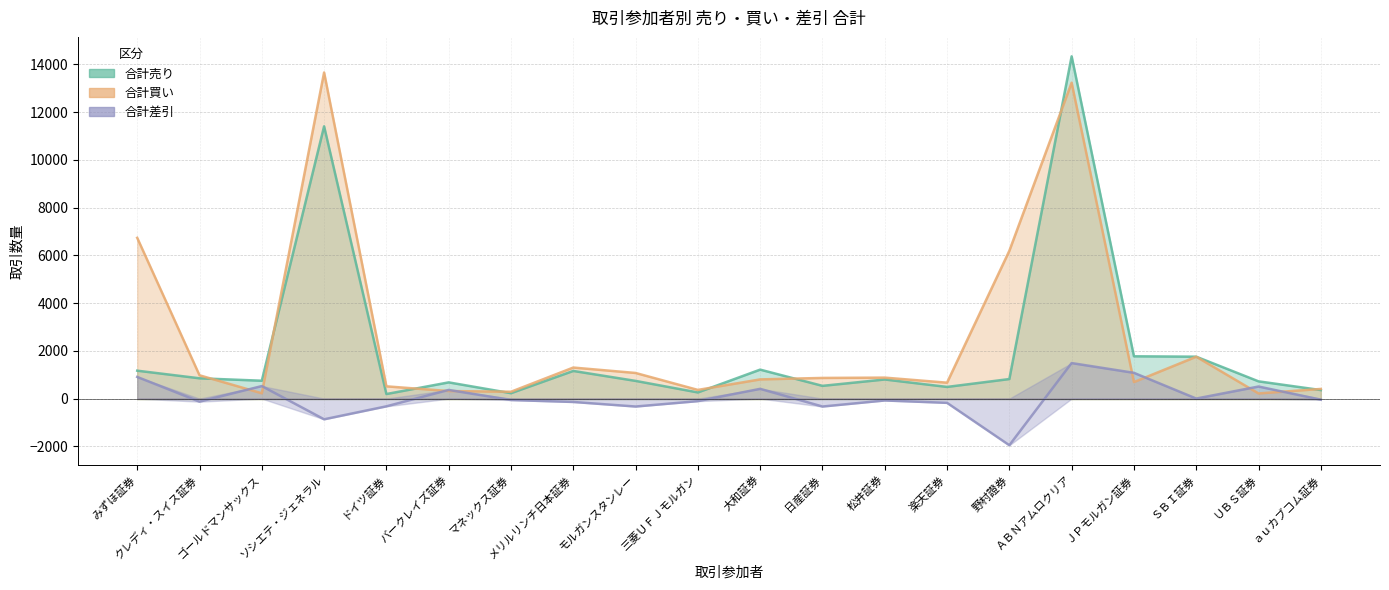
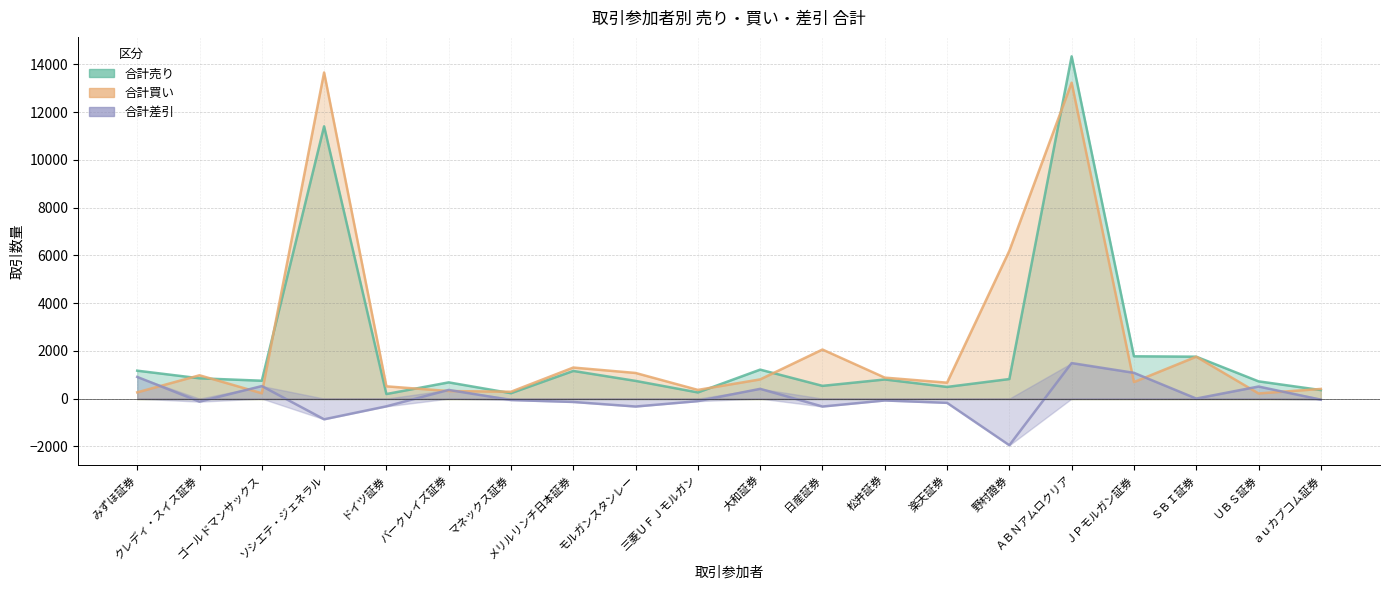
合計買い, みずほ証券: 6700 -> 300
合計買い, 日産証券: 900 -> 2100
